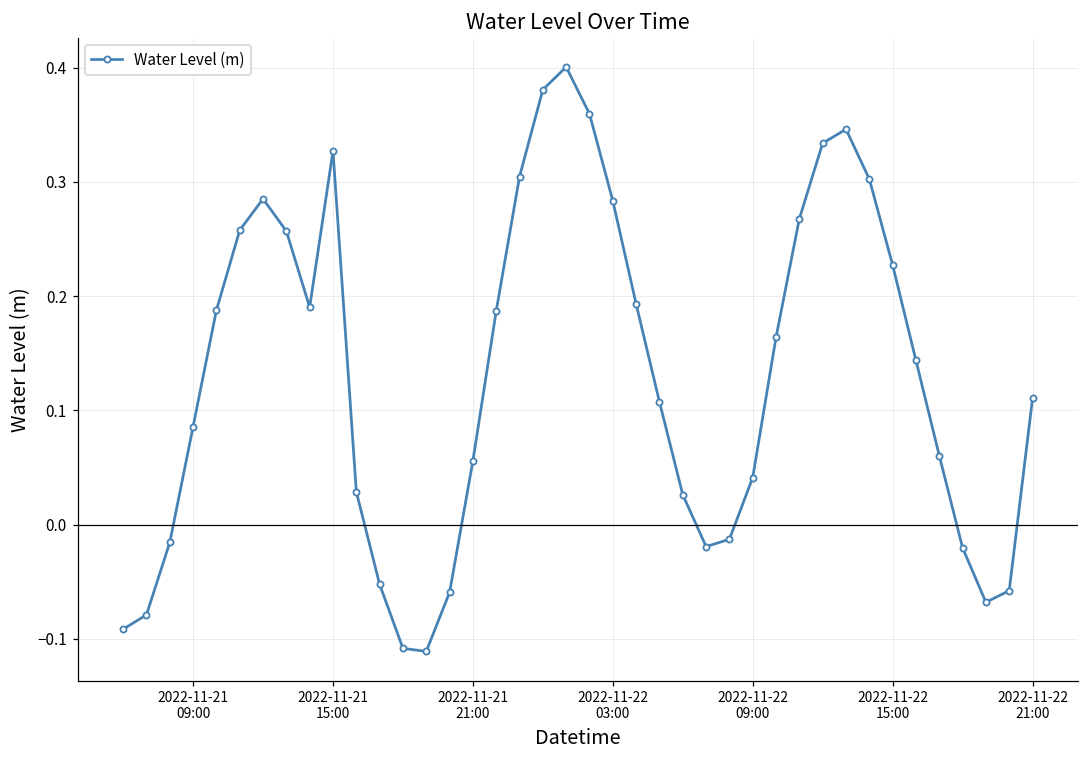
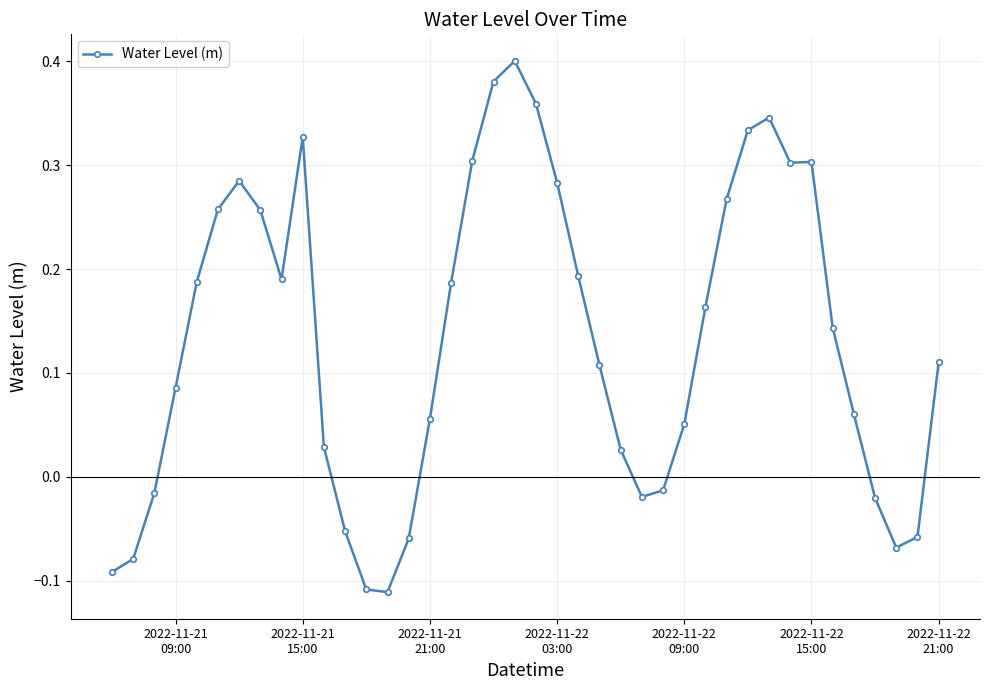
2022-11-22 09:00: 0.041 -> 0.051
2022-11-22 15:00: 0.227 -> 0.303
